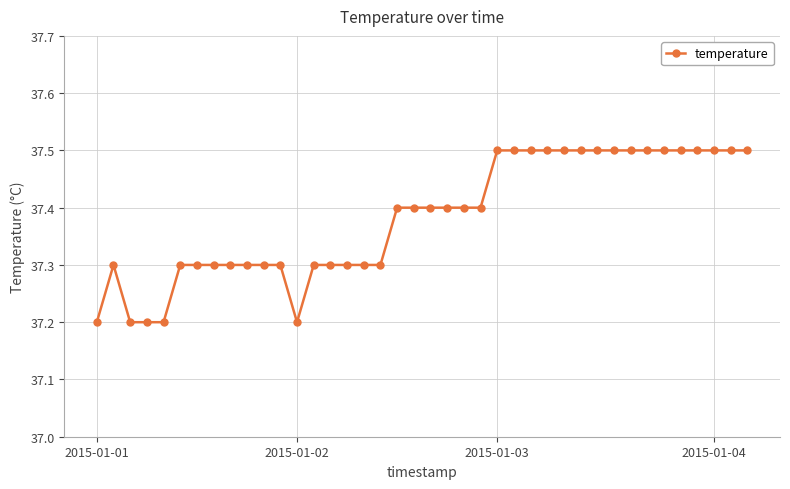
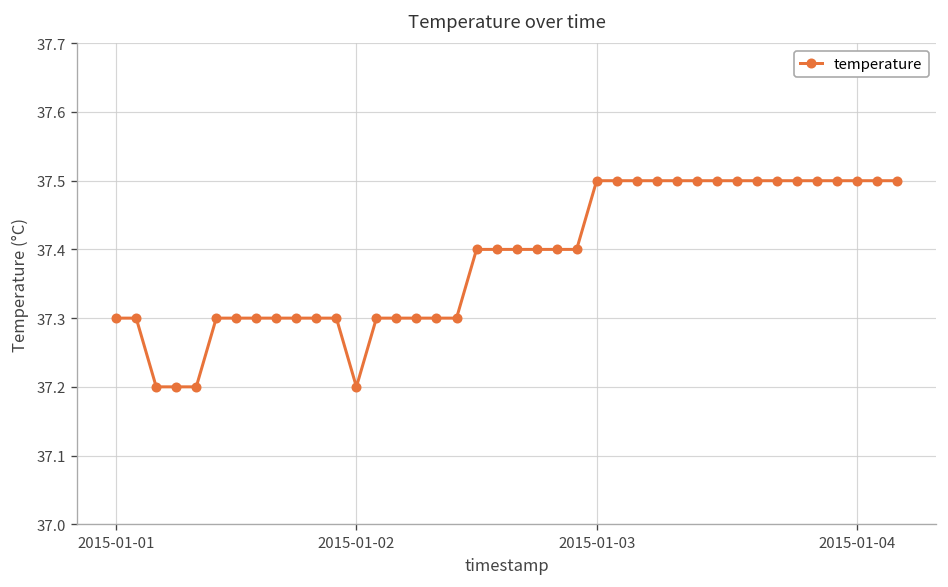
2015-01-01: 37.2 -> 37.3
